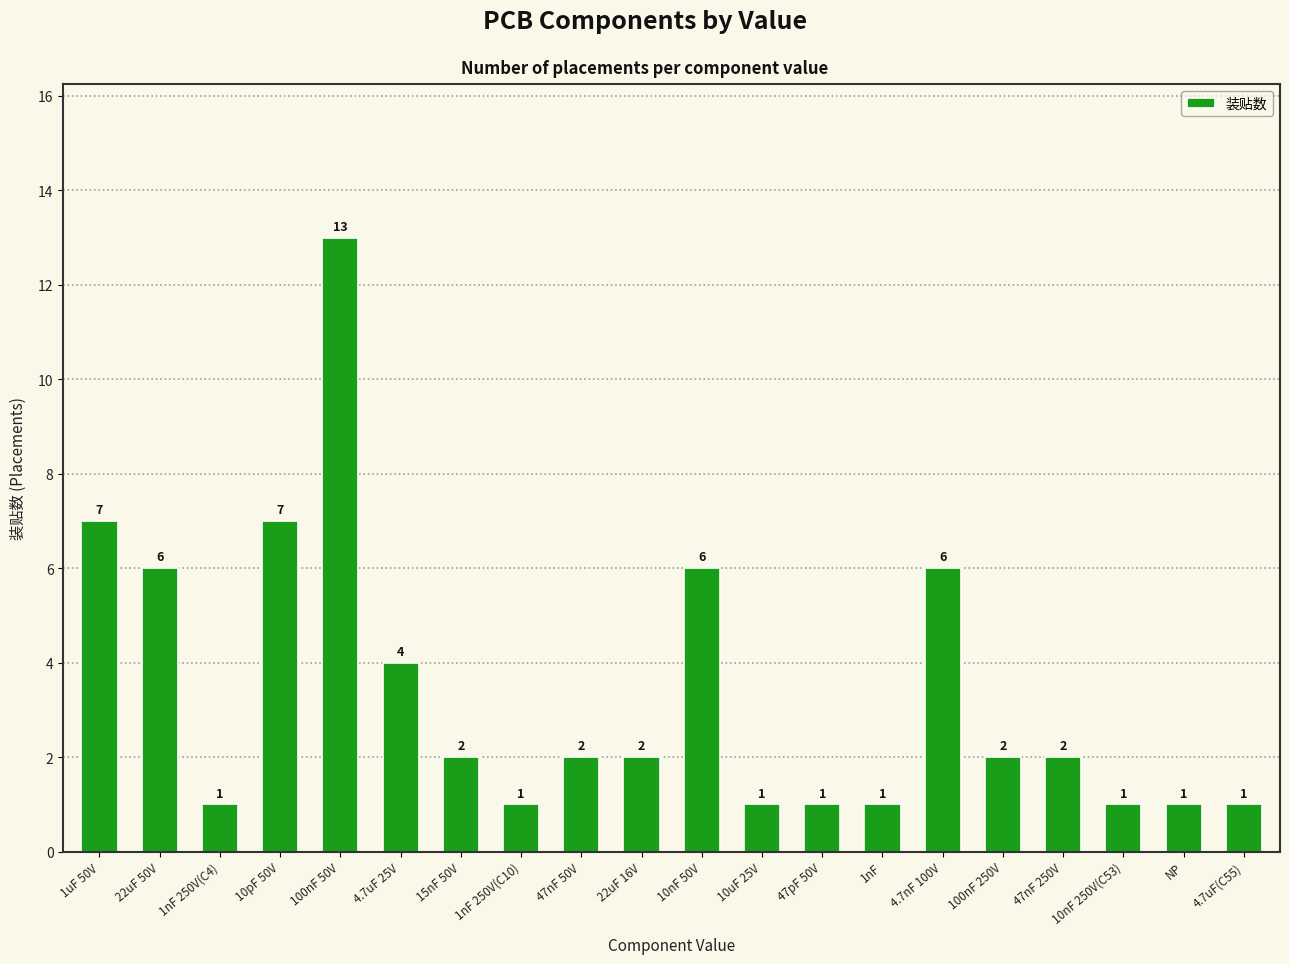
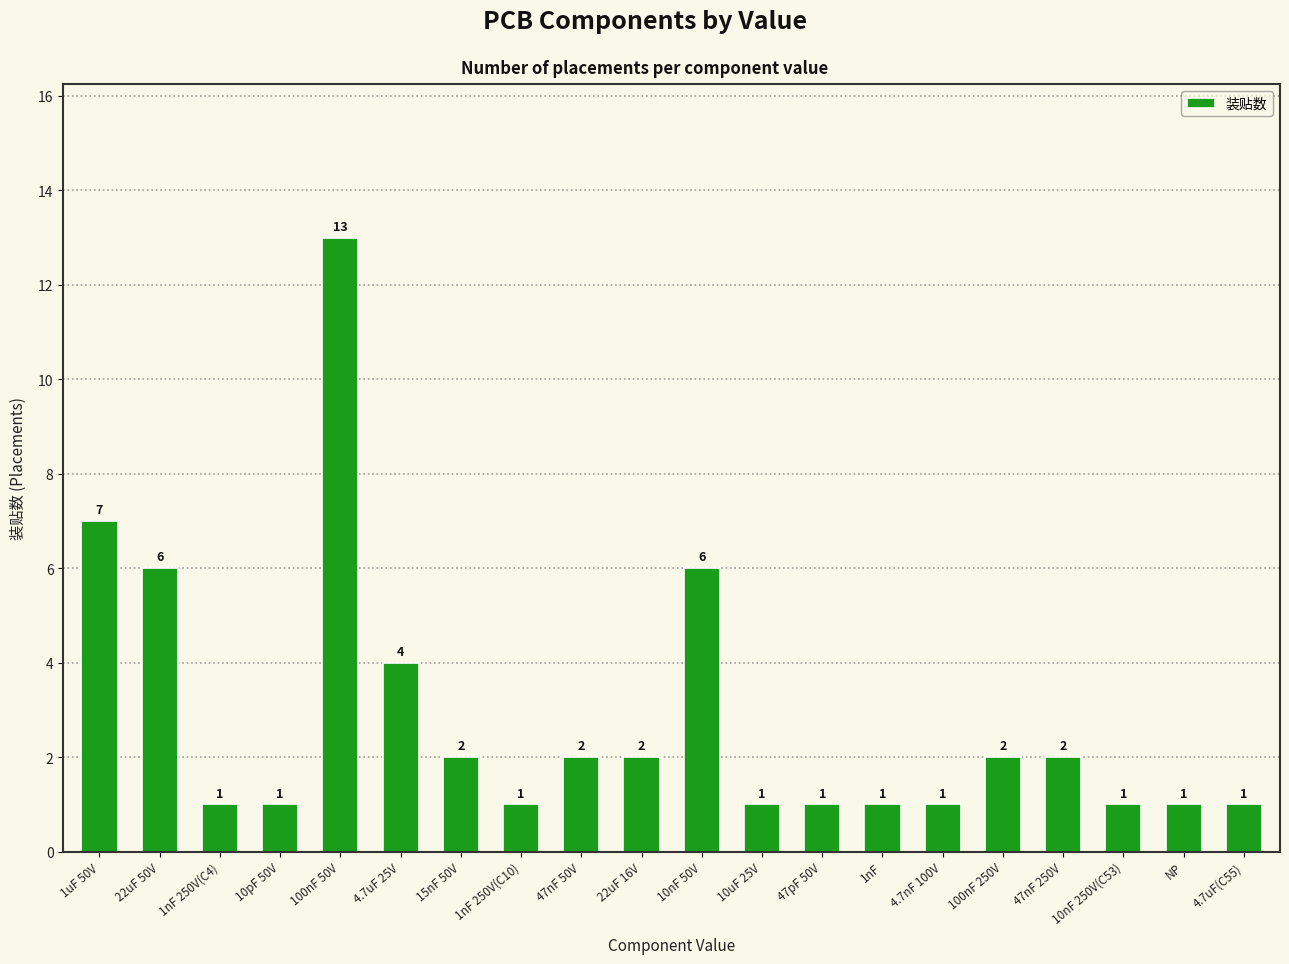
10pF 50V: 7 -> 1
4.7nF 100V: 6 -> 1
